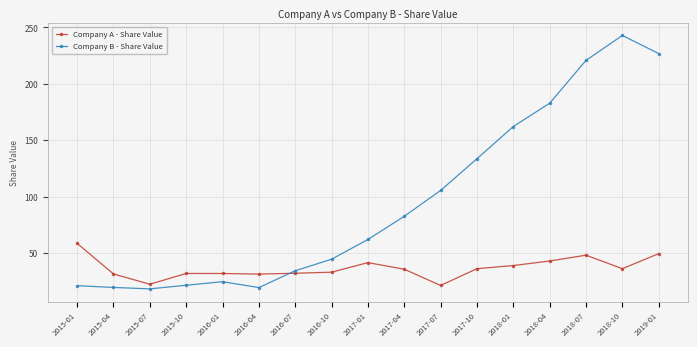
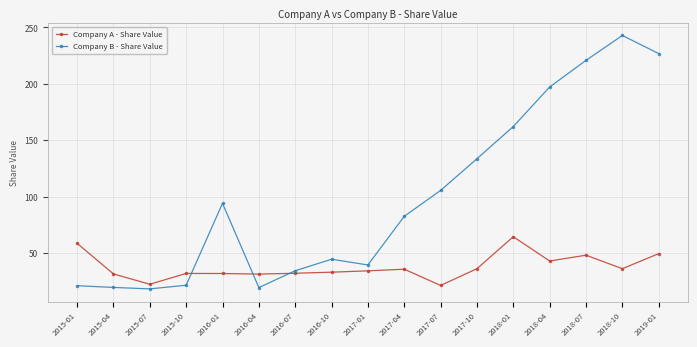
Company B - Share Value, 2016-01: 25 -> 94
Company A - Share Value, 2017-01: 41 -> 34
Company B - Share Value, 2017-01: 62 -> 39
Company A - Share Value, 2018-01: 39 -> 64
Company B - Share Value, 2018-04: 183 -> 197
